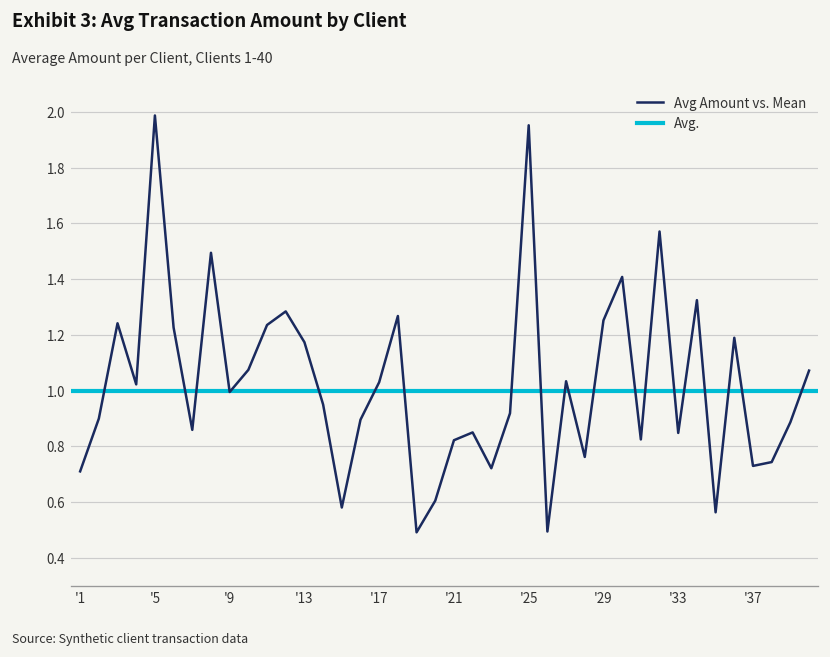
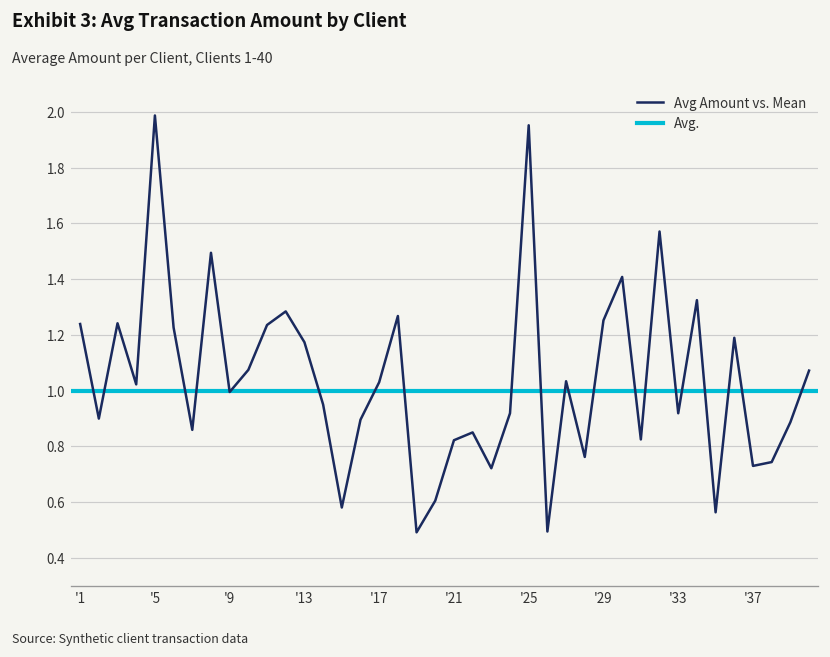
'1: 0.71 -> 1.24
'33: 0.85 -> 0.92
